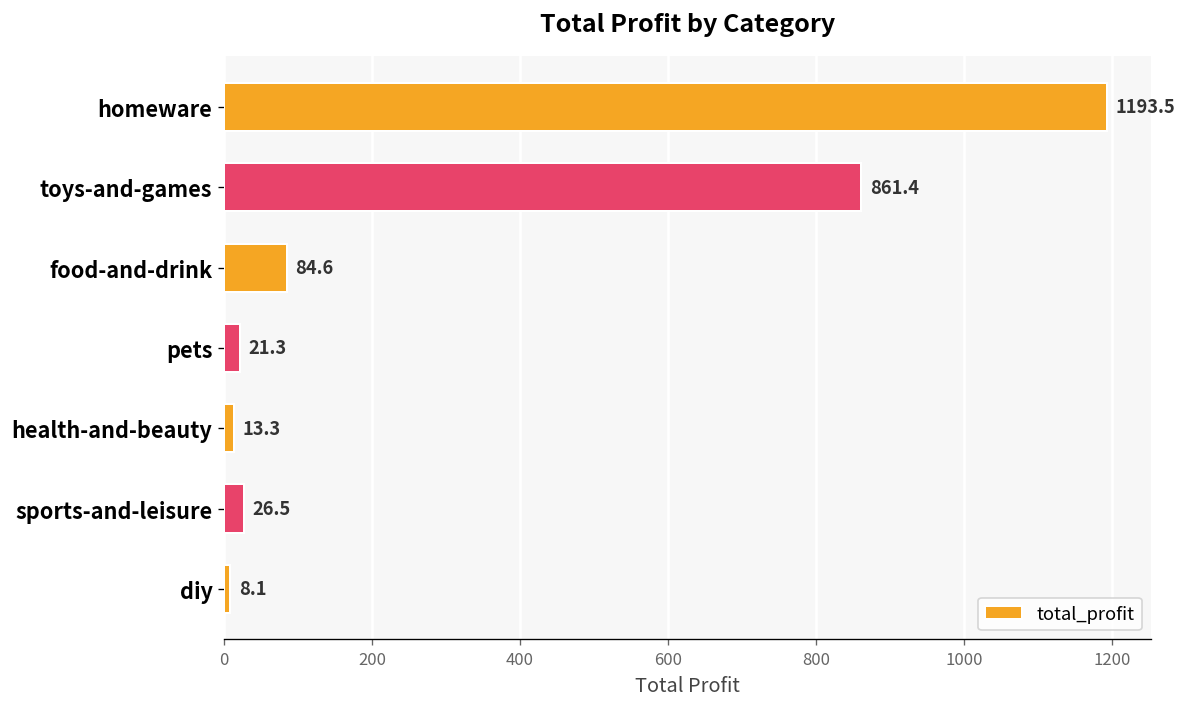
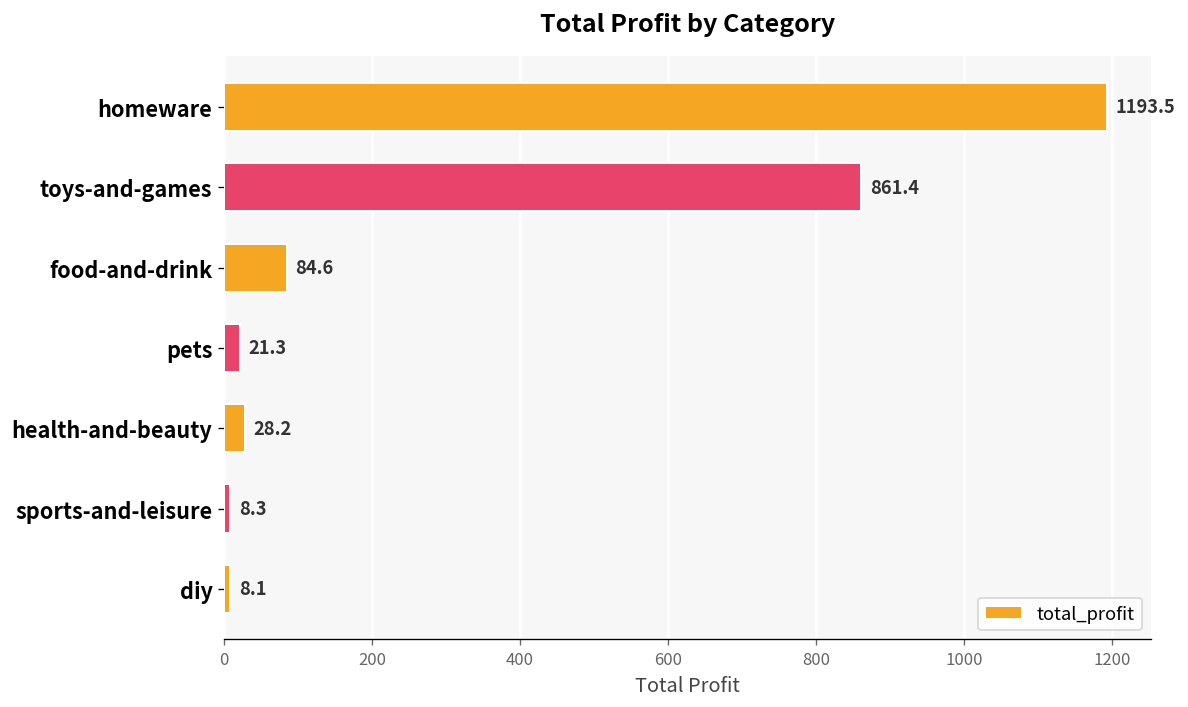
health-and-beauty: 13.3 -> 28.2
sports-and-leisure: 26.5 -> 8.3
